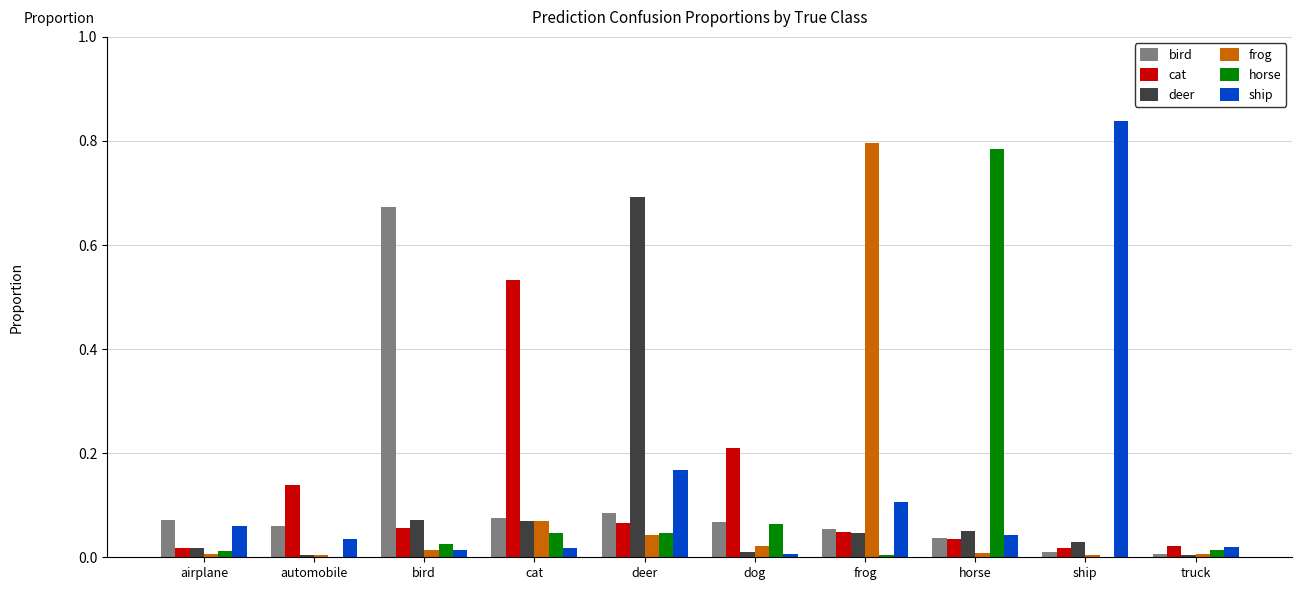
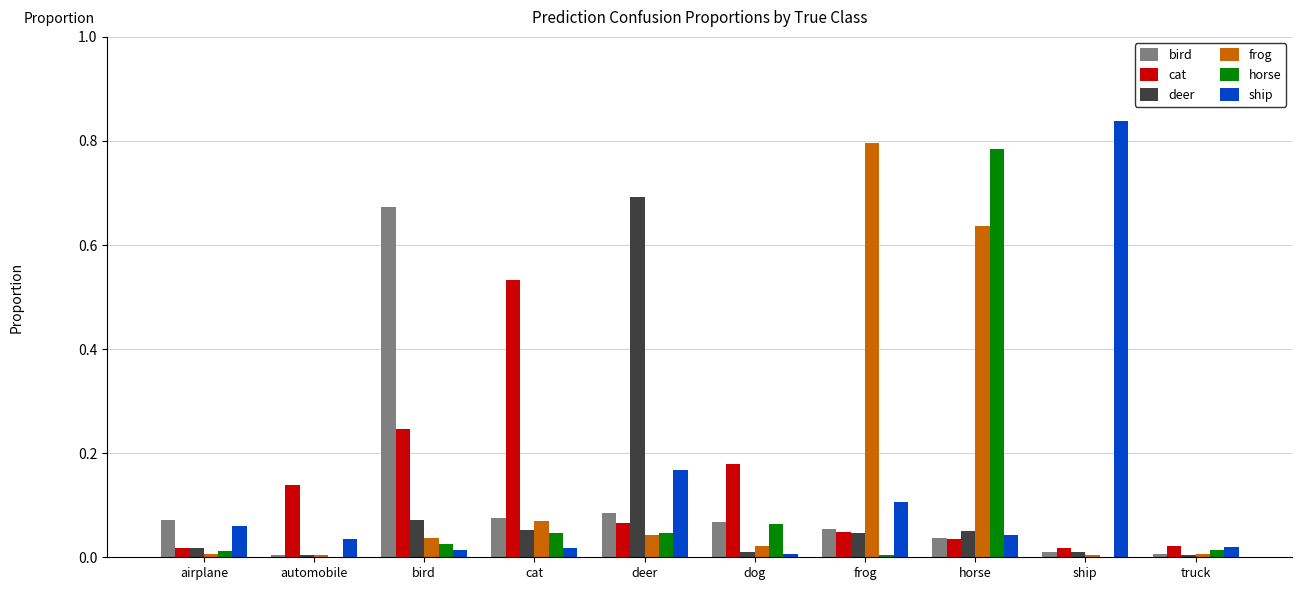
bird, automobile: 0.06 -> 0.00
cat, bird: 0.06 -> 0.25
frog, bird: 0.01 -> 0.04
deer, cat: 0.07 -> 0.05
cat, dog: 0.21 -> 0.18
frog, horse: 0.01 -> 0.64
deer, ship: 0.03 -> 0.01
